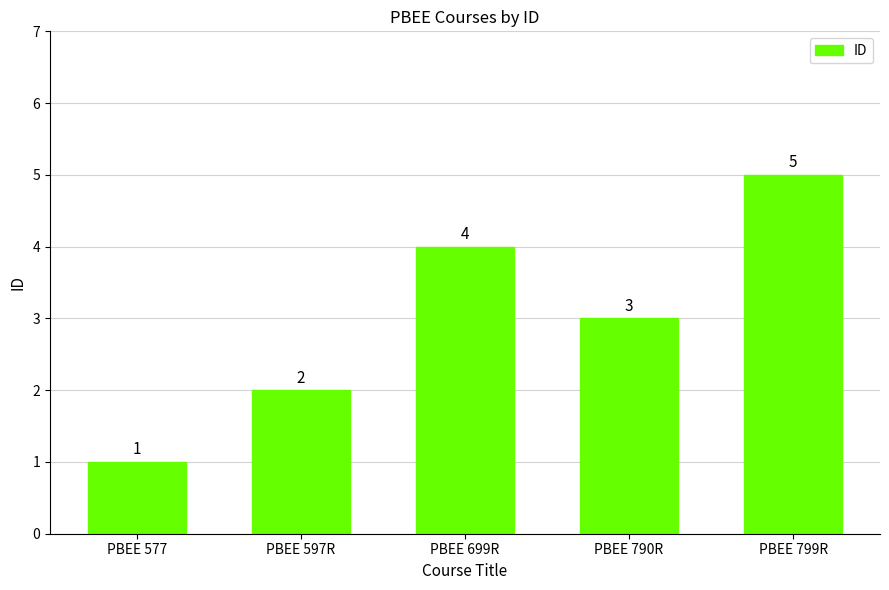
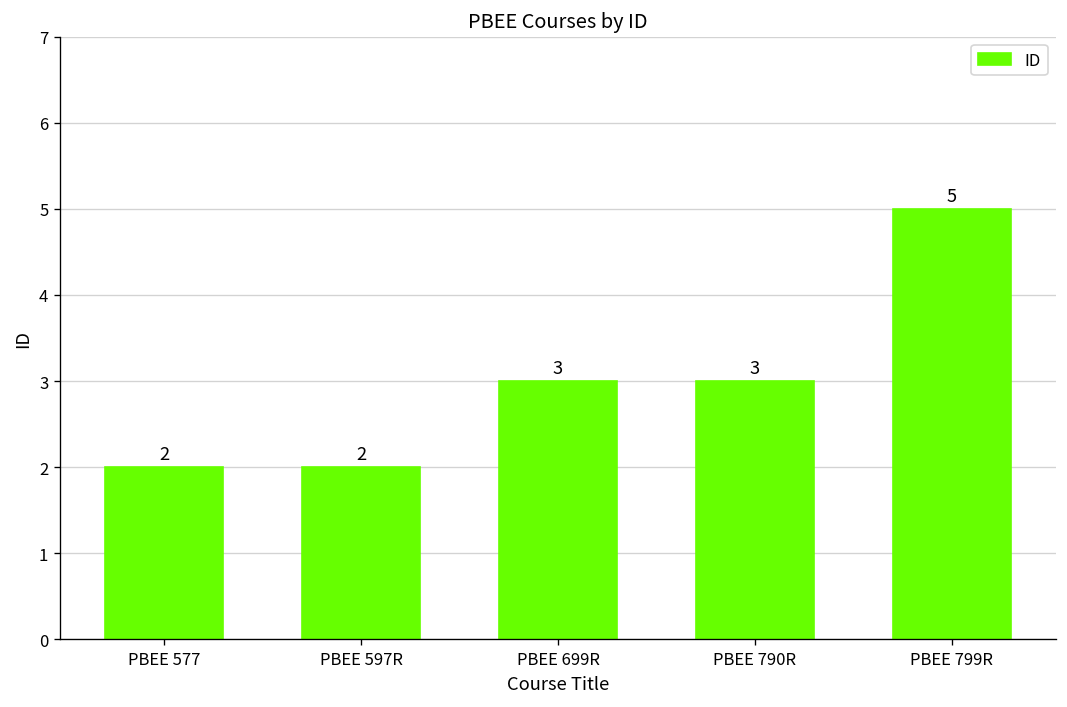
PBEE 577: 1 -> 2
PBEE 699R: 4 -> 3
